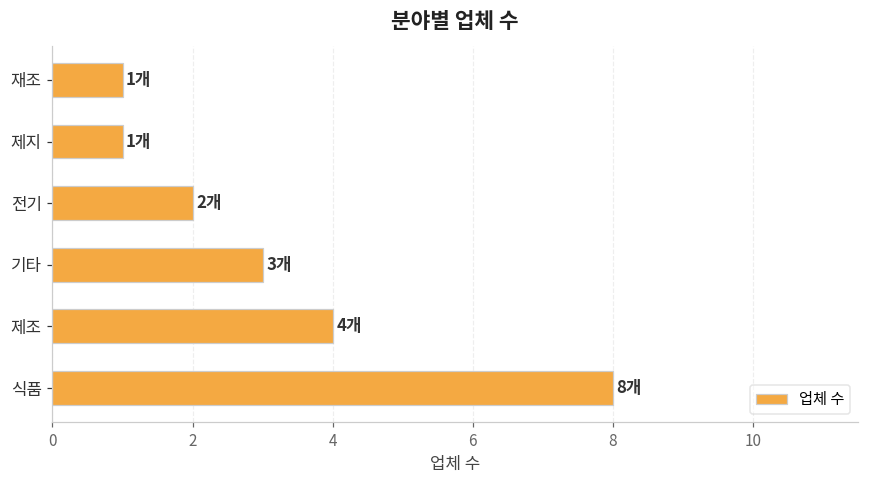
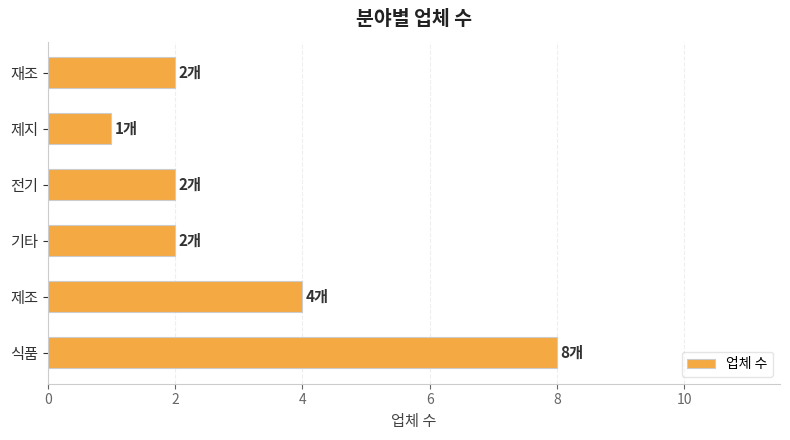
재조: 1개 -> 2개
기타: 3개 -> 2개
